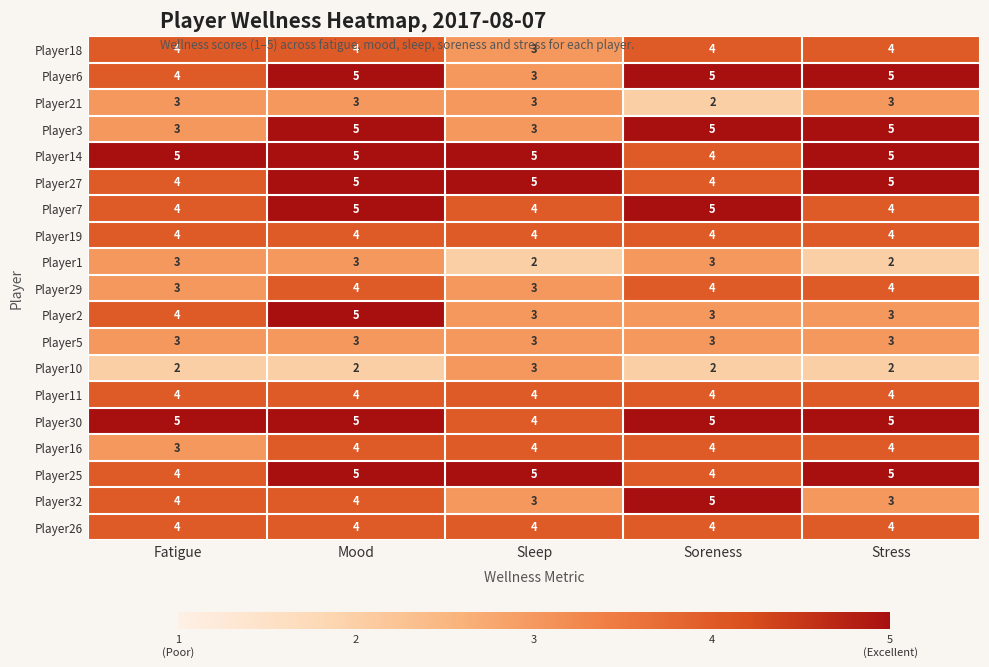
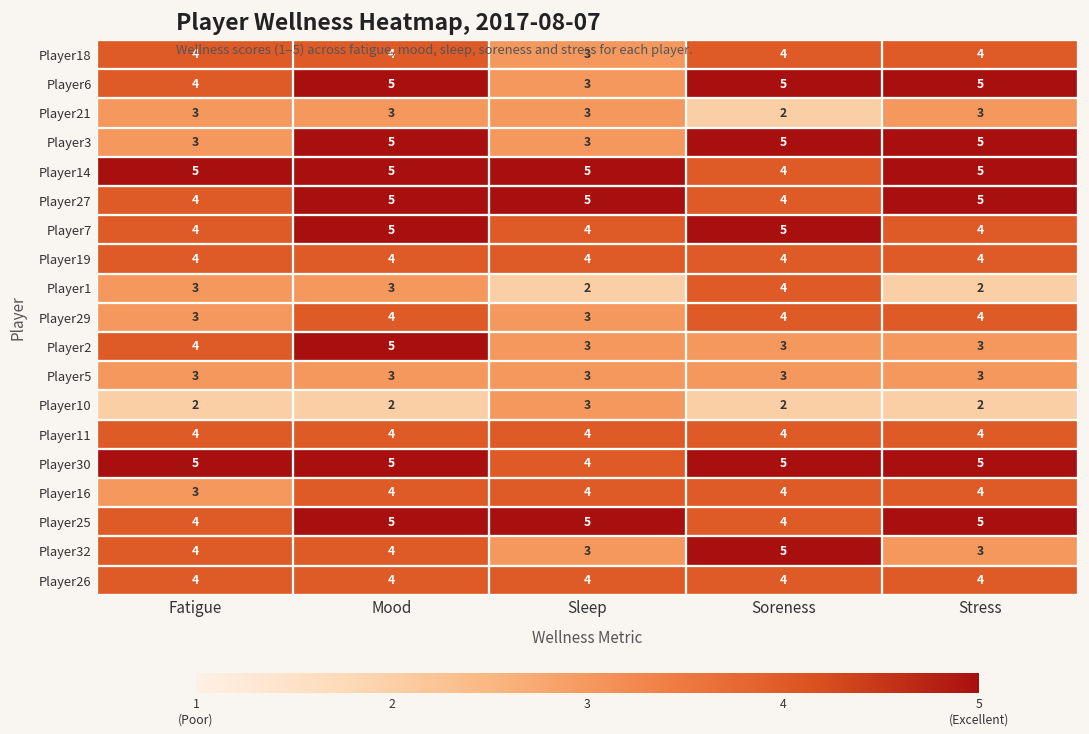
Player1, Soreness: 3 -> 4
